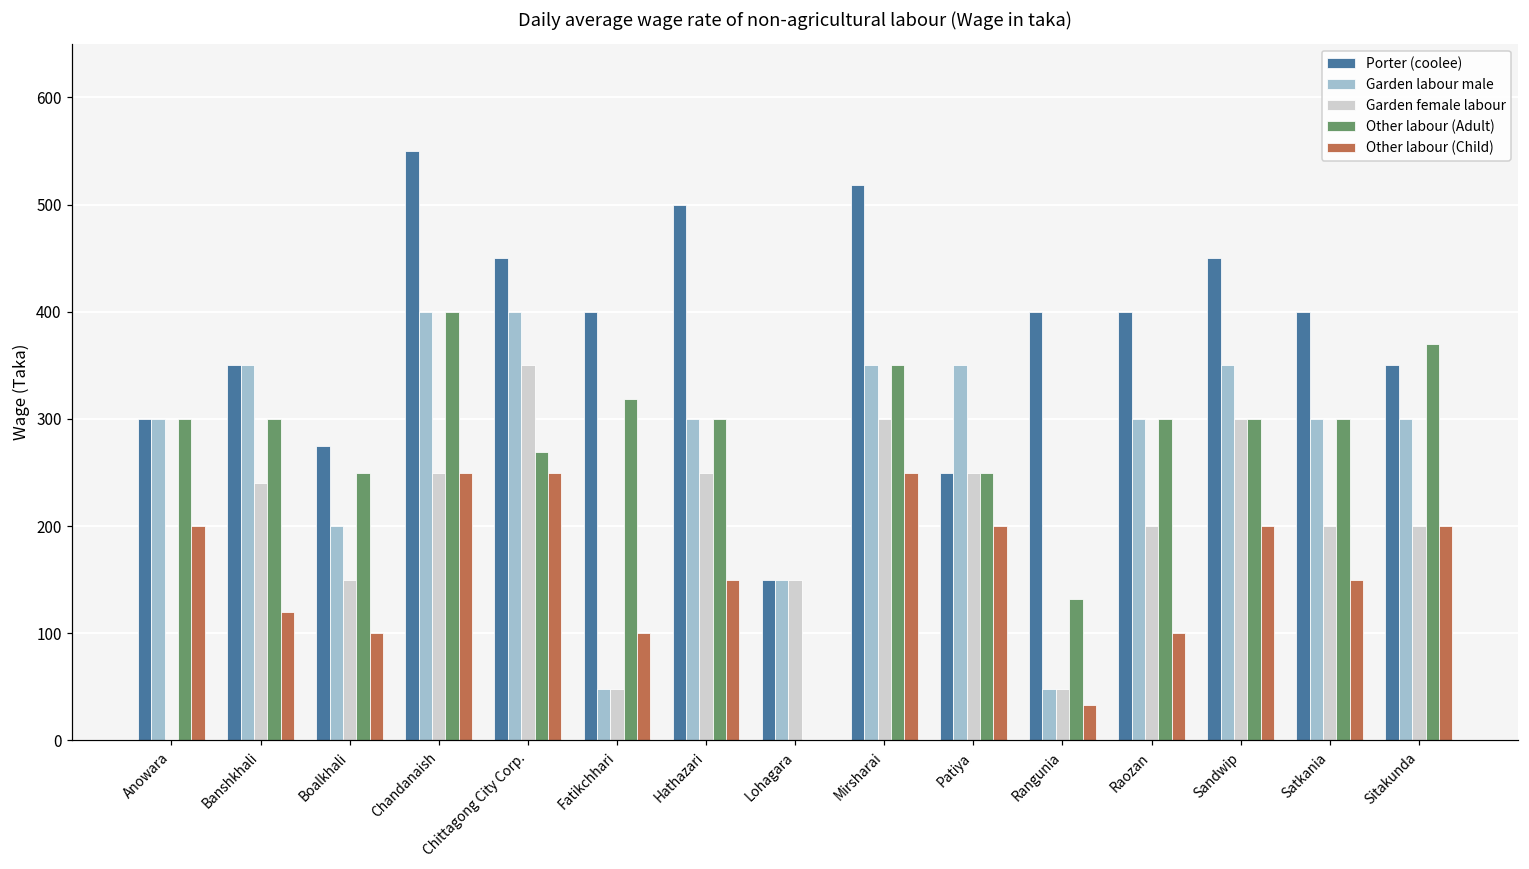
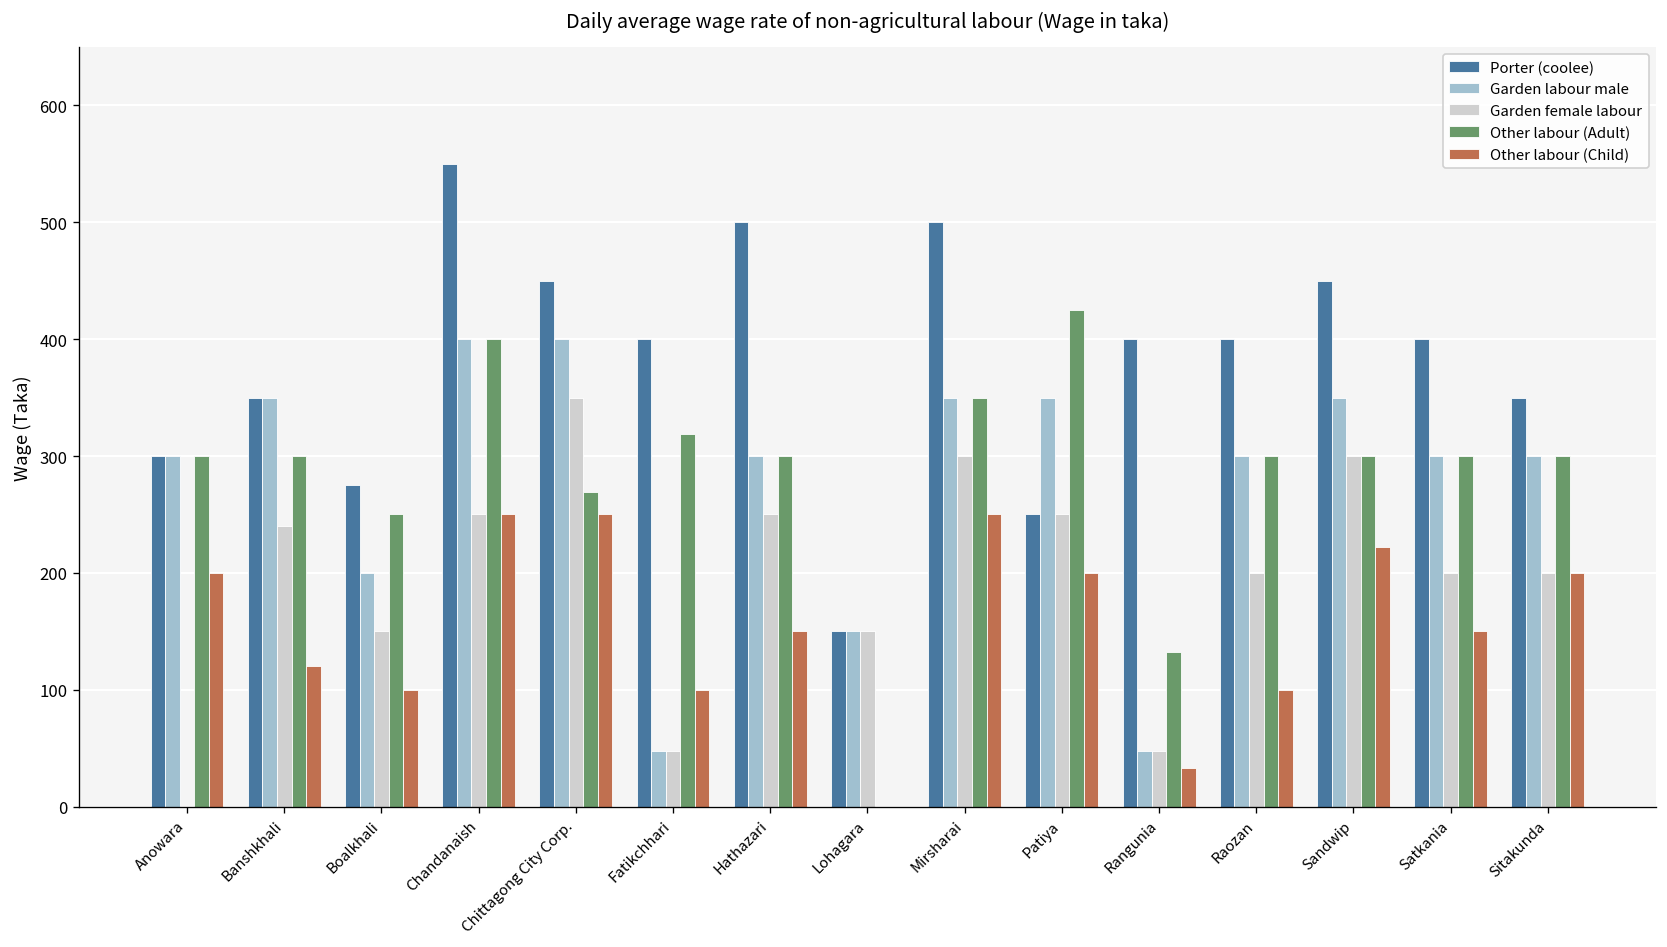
Porter (coolee), Mirsharai: 520 -> 500
Other labour (Adult), Patiya: 250 -> 430
Other labour (Child), Sandwip: 200 -> 220
Other labour (Adult), Sitakunda: 370 -> 300
